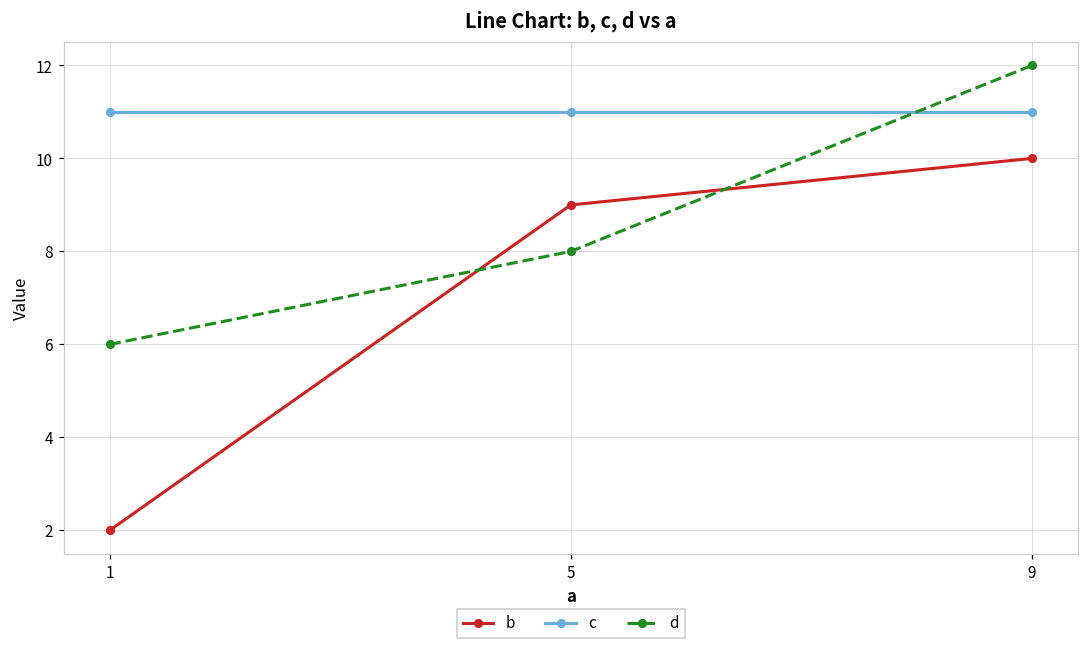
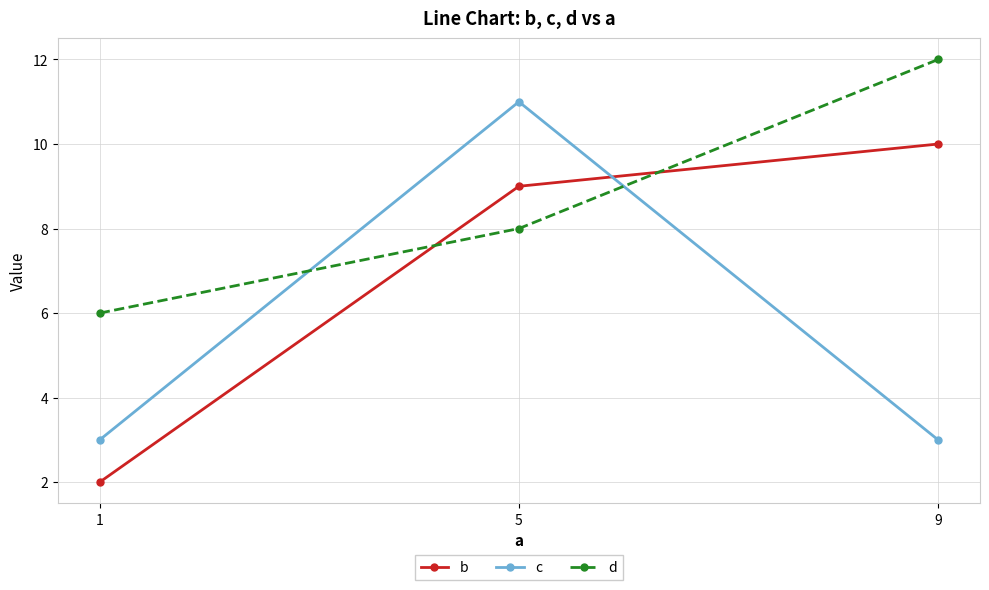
c, 1: 11 -> 3
c, 9: 11 -> 3
